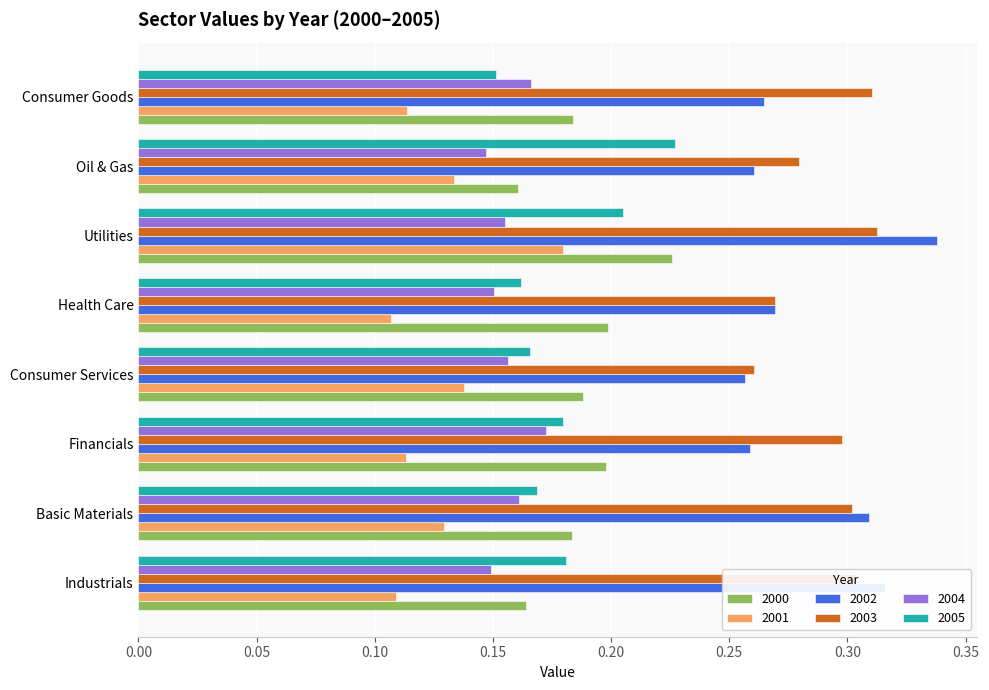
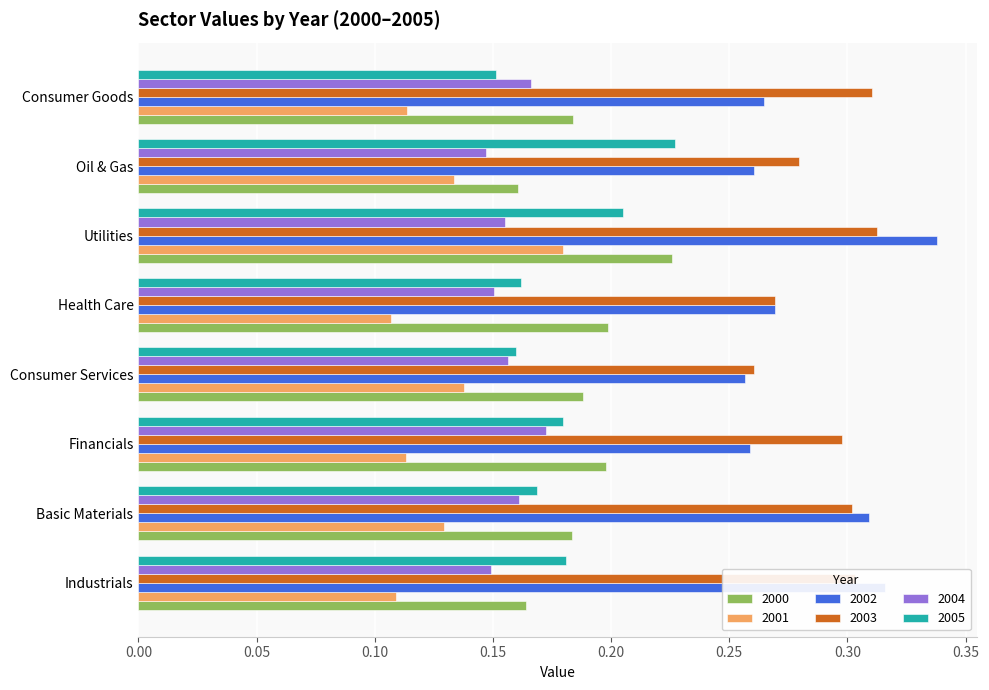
2005, Consumer Services: 0.166 -> 0.160
